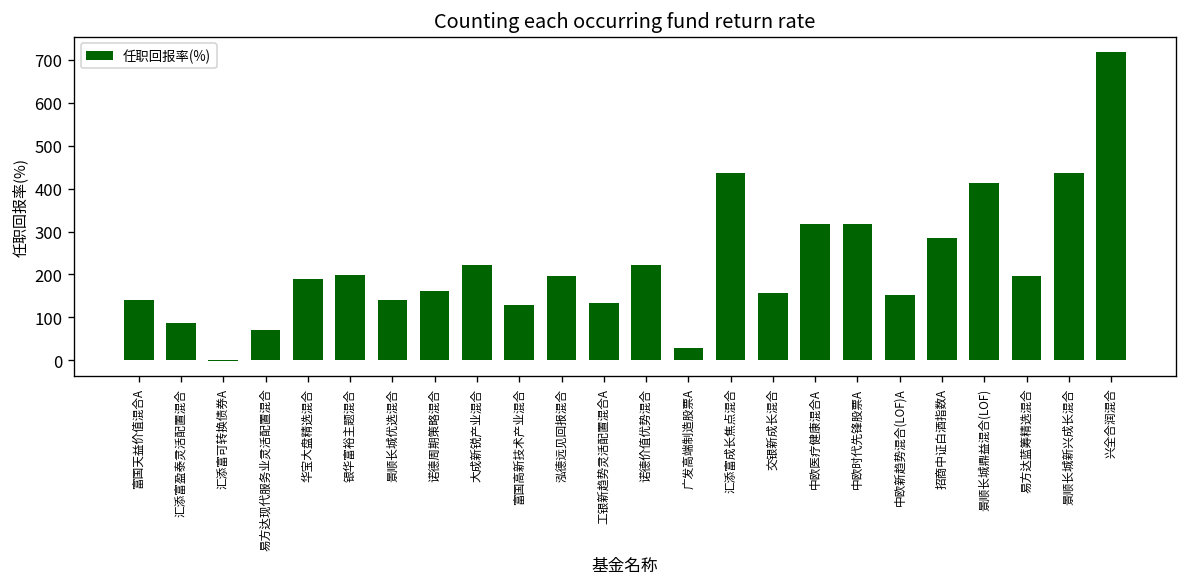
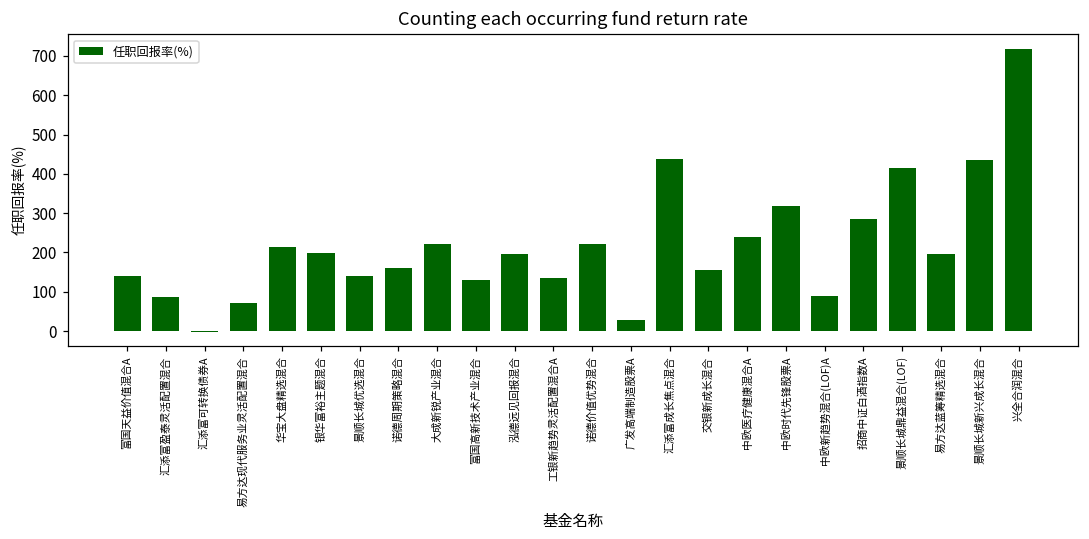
华宝大盘精选混合: 190 -> 210
中欧医疗健康混合A: 320 -> 240
中欧新趋势混合(LOF)A: 150 -> 90
